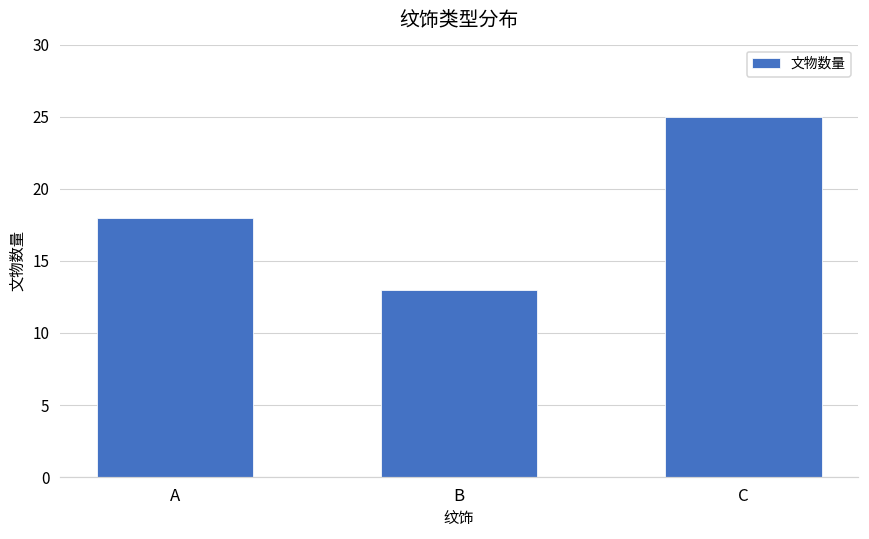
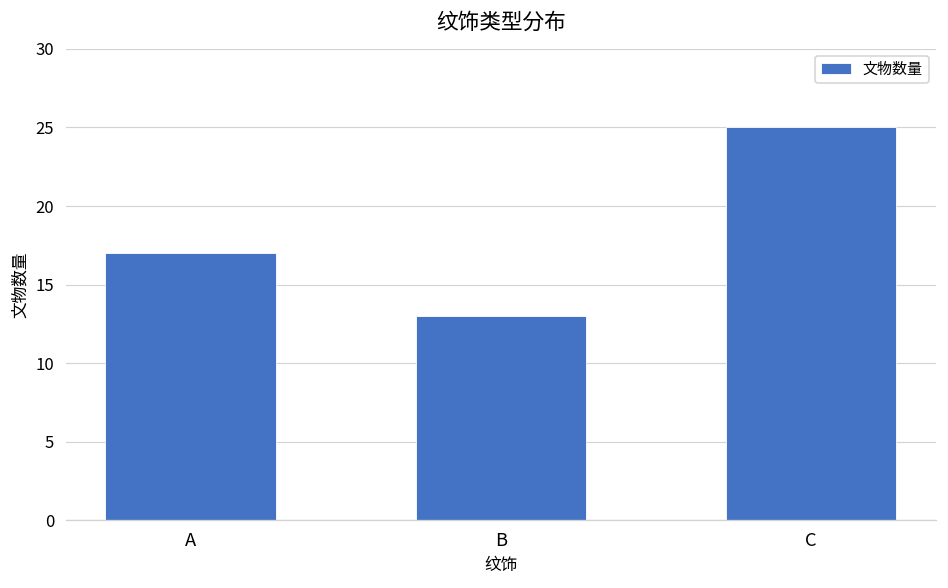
A: 18 -> 17
